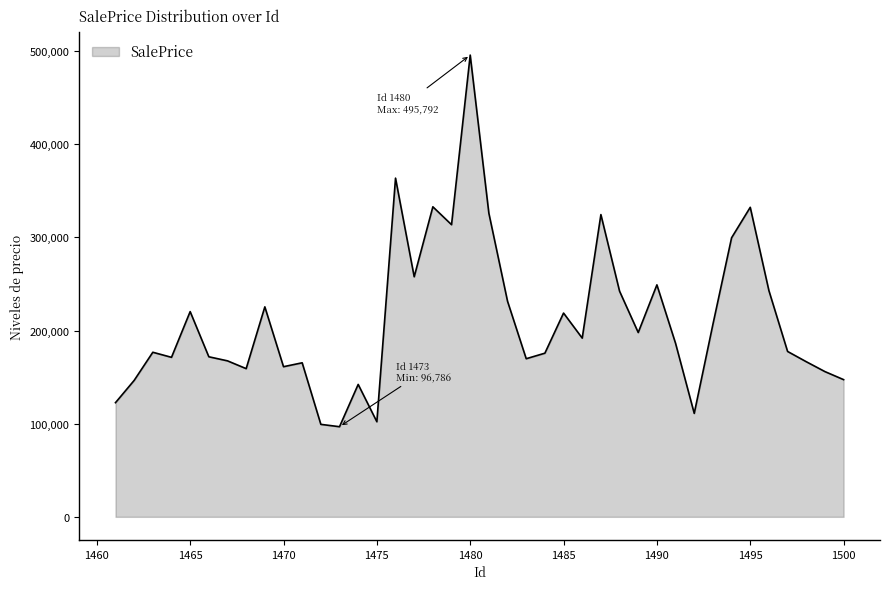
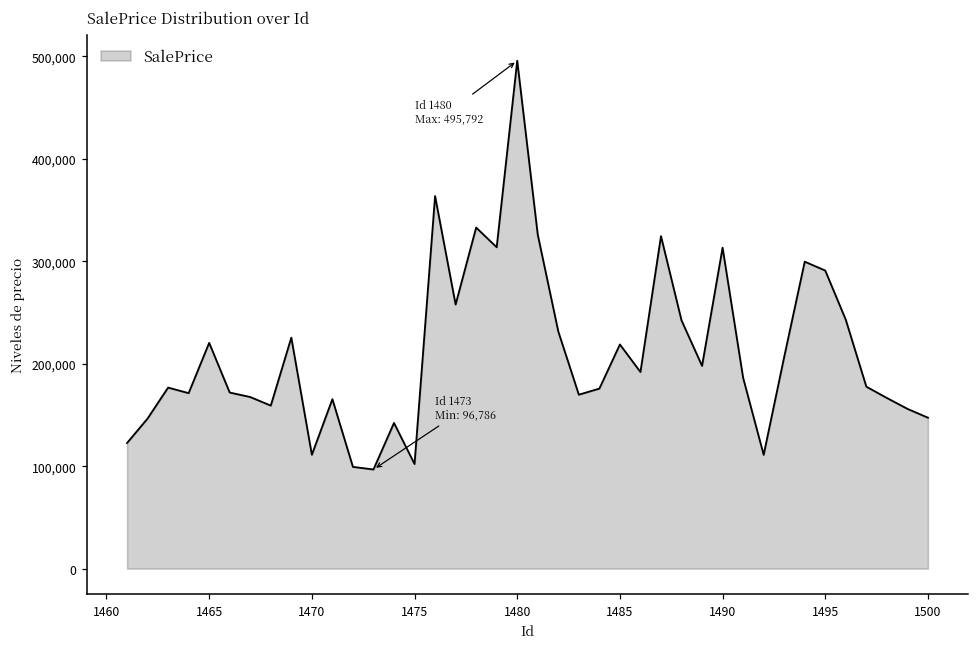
1470: 160,000 -> 110,000
1490: 250,000 -> 310,000
1495: 330,000 -> 290,000
